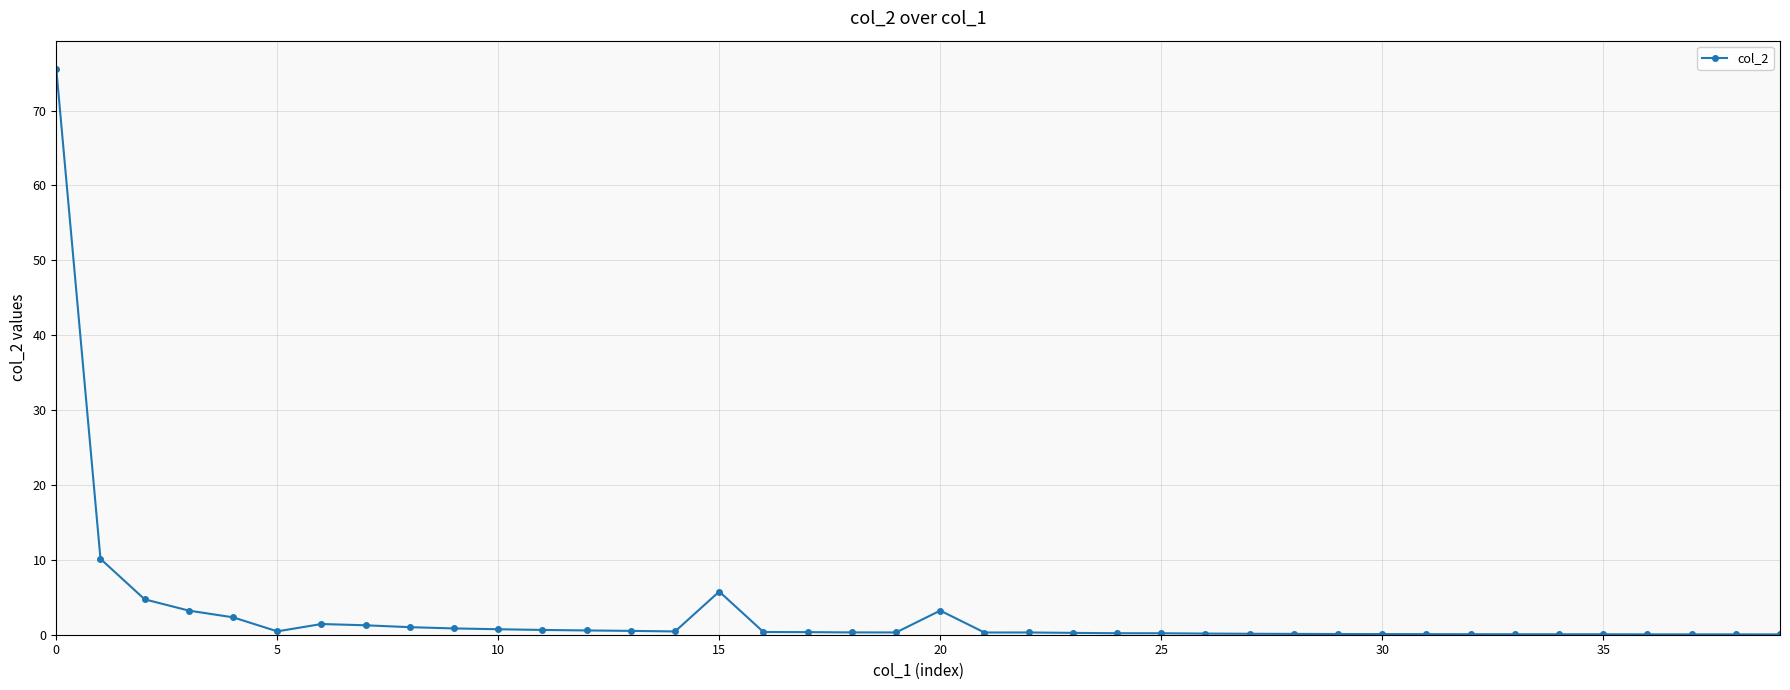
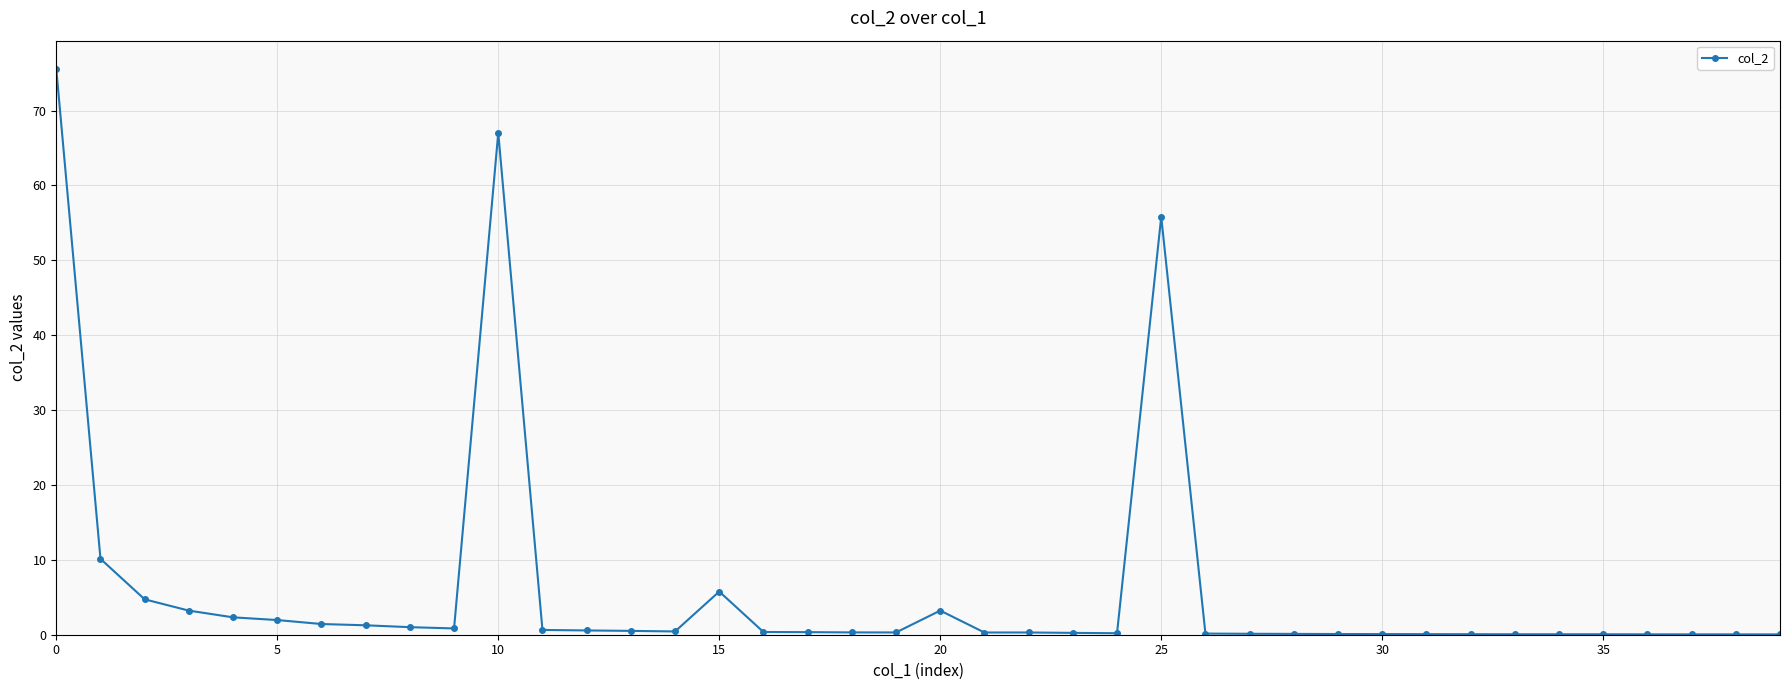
5: 0 -> 2
10: 1 -> 67
25: 0 -> 56
